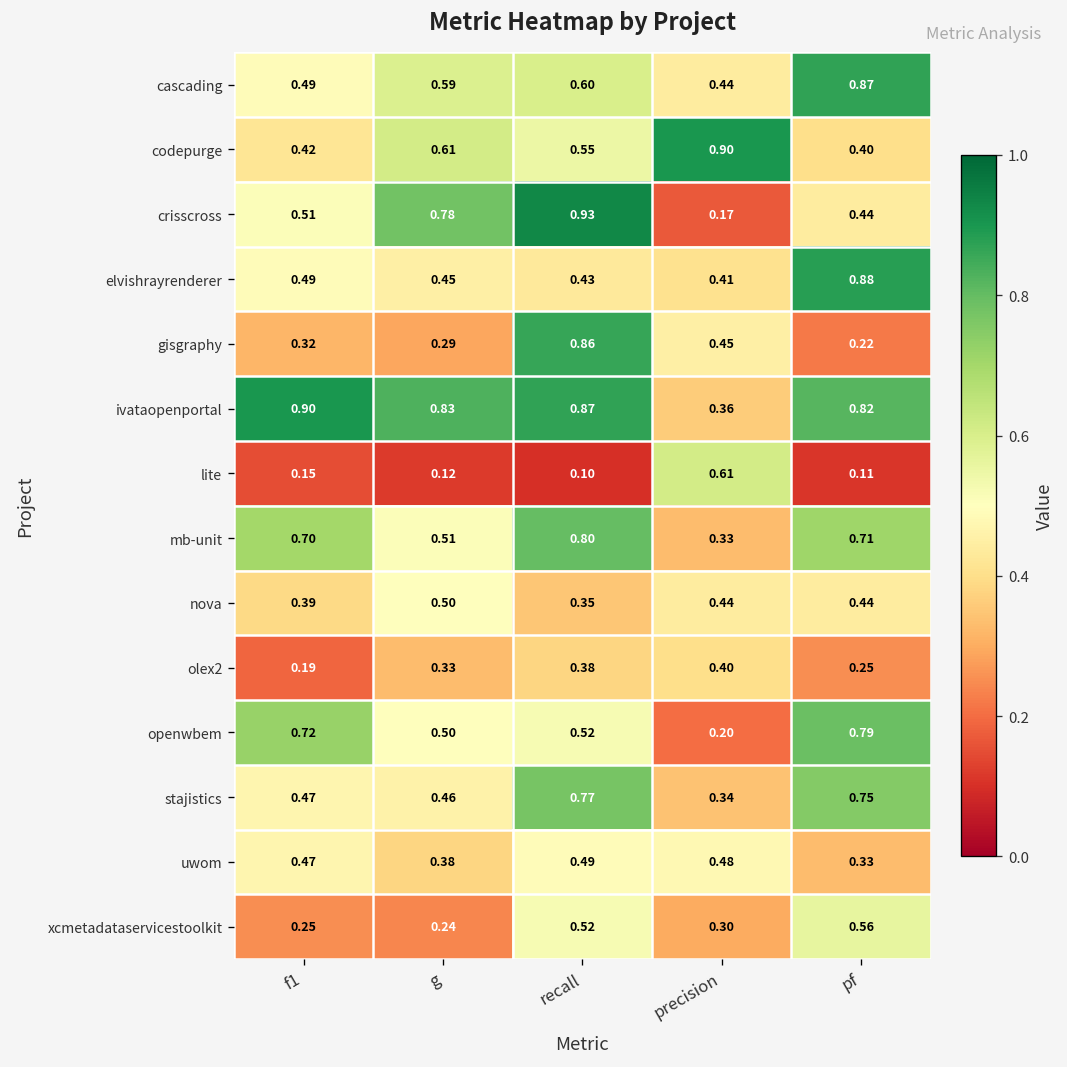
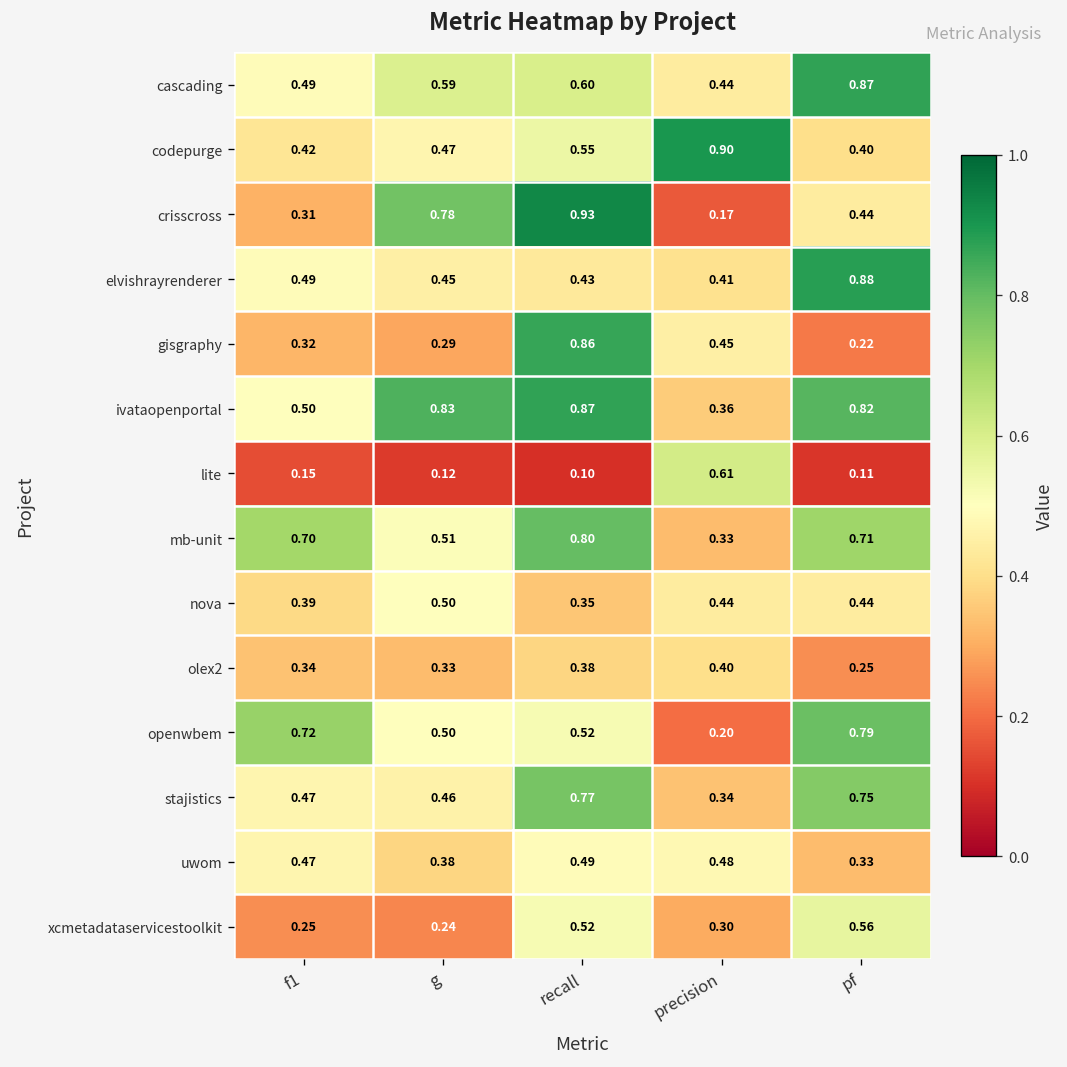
codepurge, g: 0.61 -> 0.47
crisscross, f1: 0.51 -> 0.31
ivataopenportal, f1: 0.90 -> 0.50
olex2, f1: 0.19 -> 0.34
